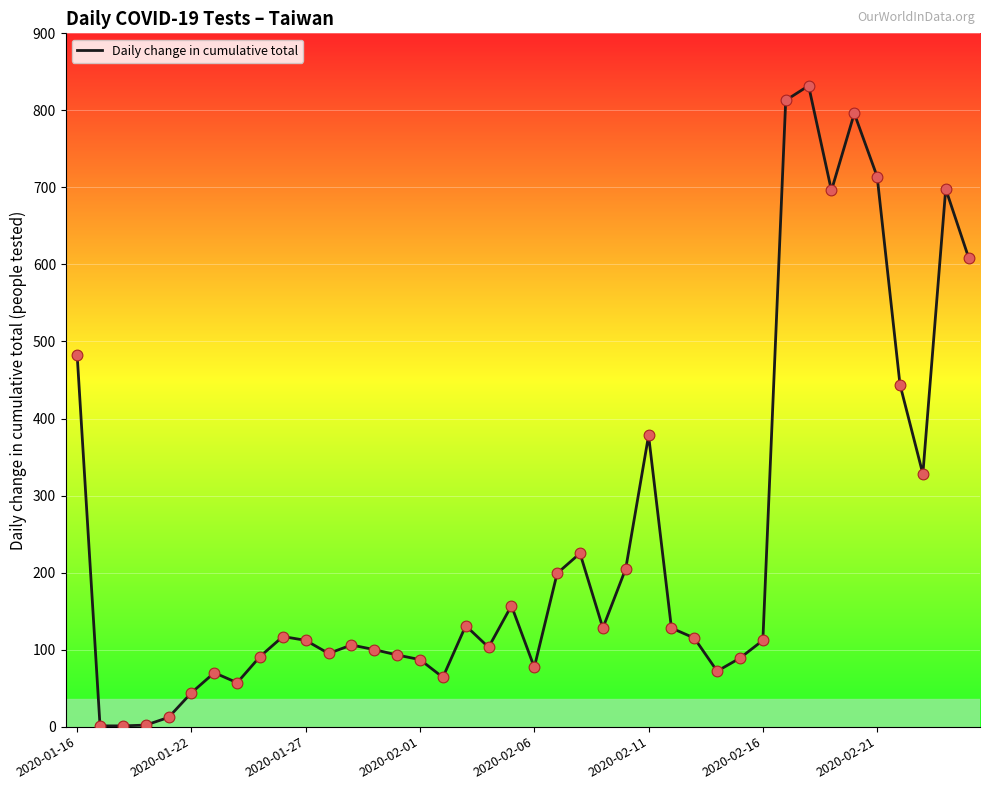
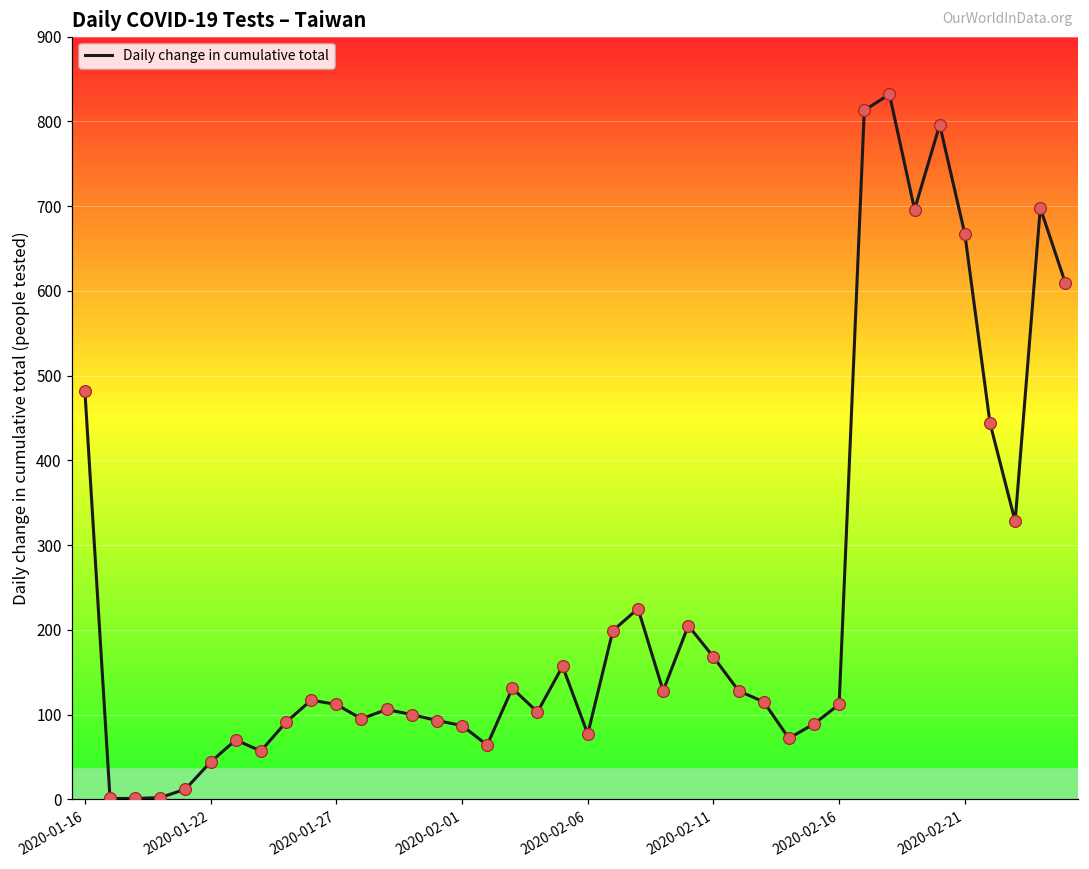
2020-02-11: 380 -> 170
2020-02-21: 710 -> 670
